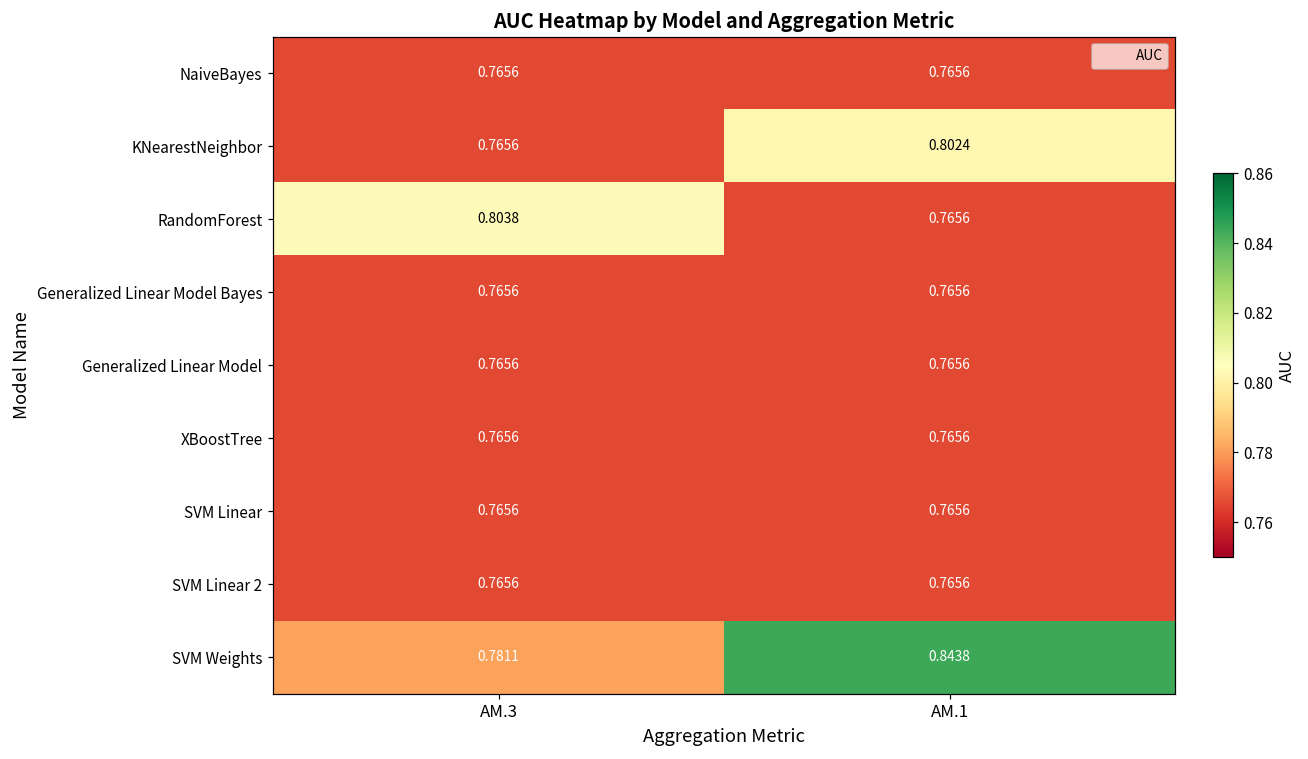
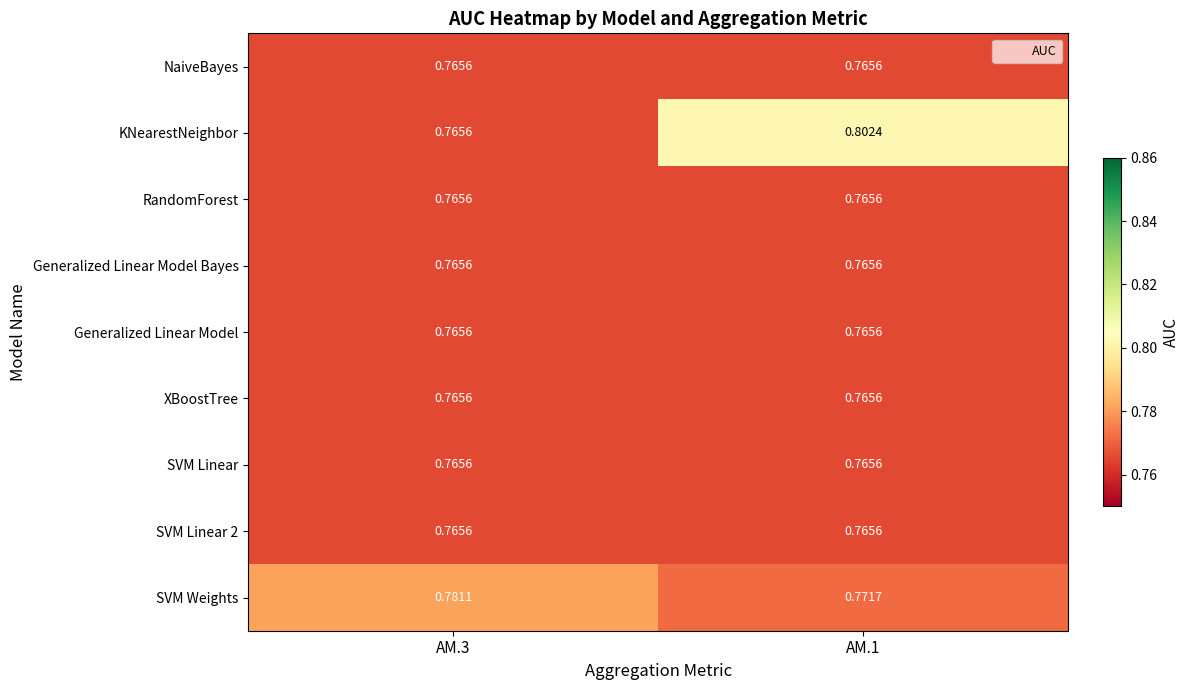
RandomForest, AM.3: 0.8038 -> 0.7656
SVM Weights, AM.1: 0.8438 -> 0.7717
